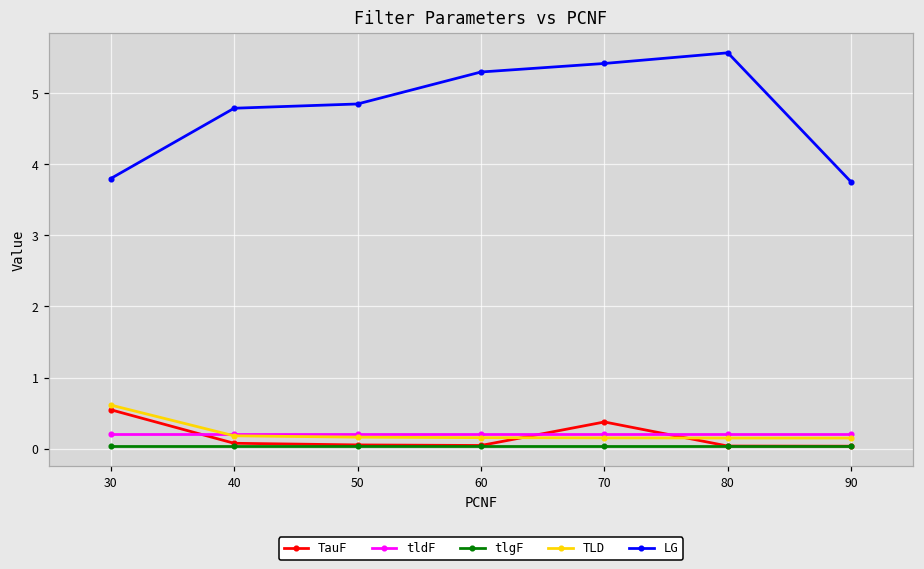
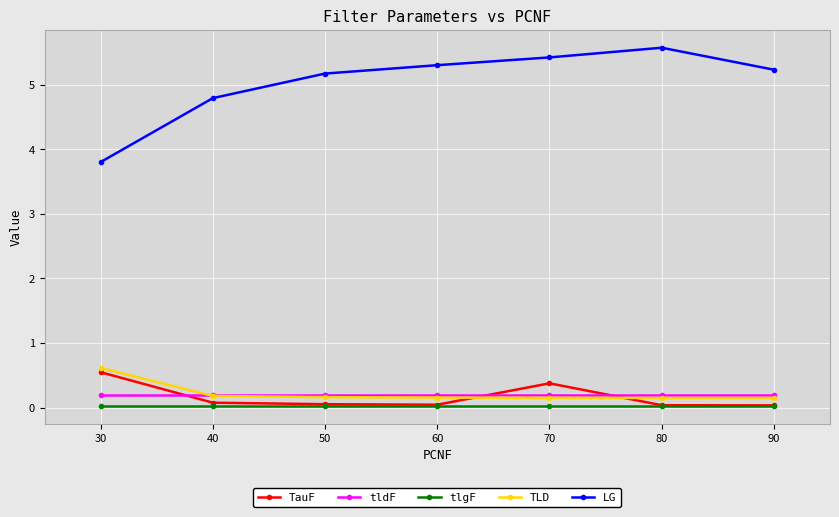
LG, 50: 4.9 -> 5.2
LG, 90: 3.8 -> 5.2
